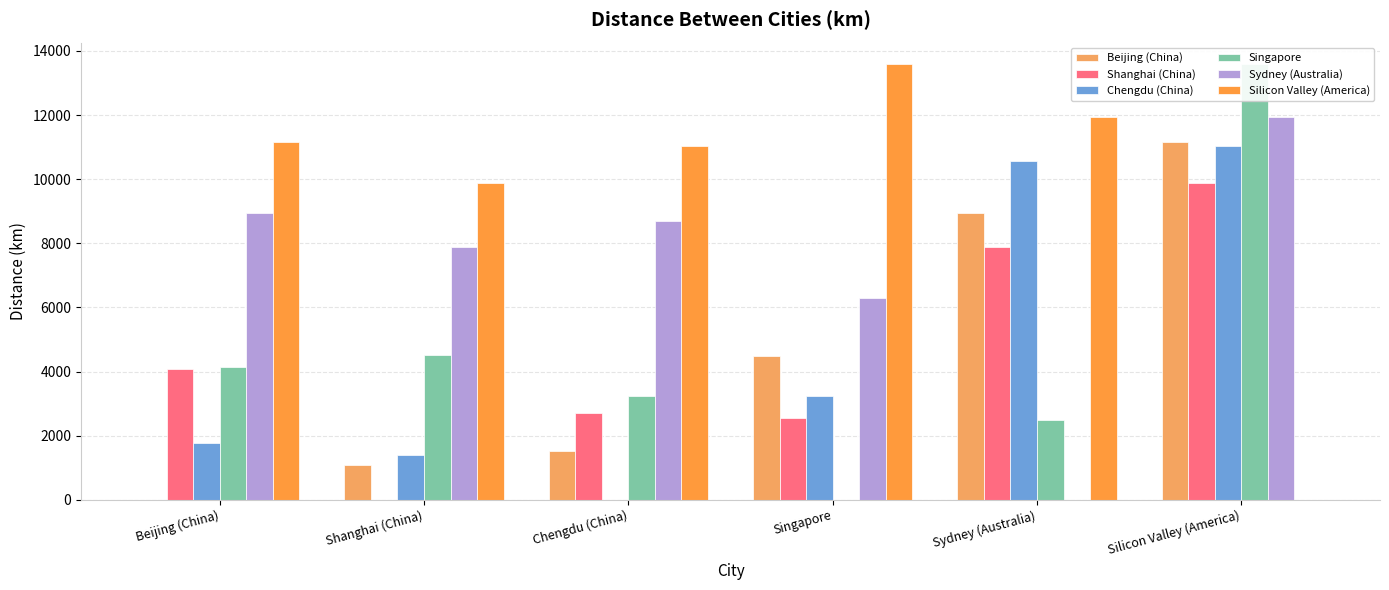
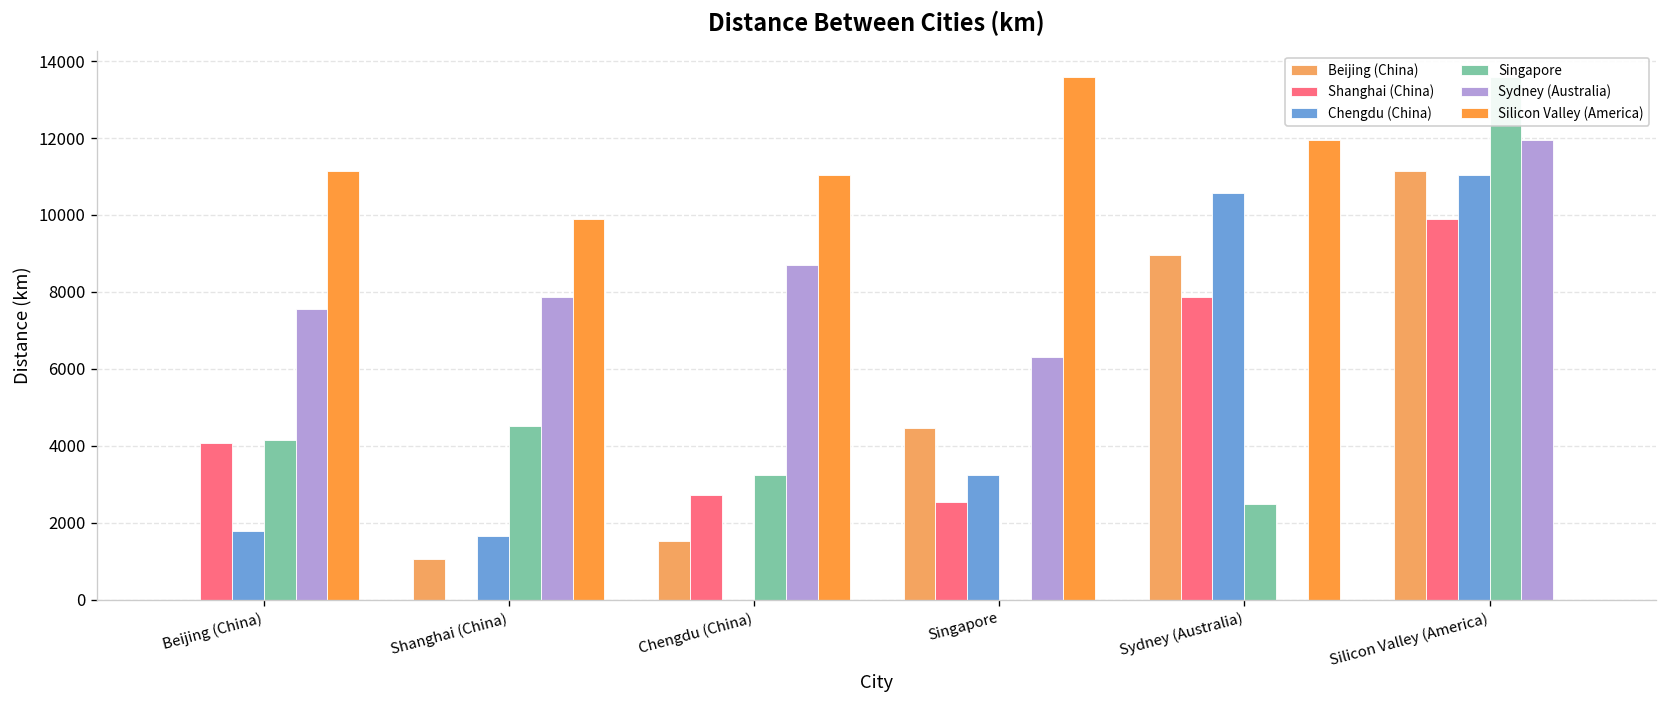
Sydney (Australia), Beijing (China): 8900 -> 7600
Chengdu (China), Shanghai (China): 1400 -> 1700
